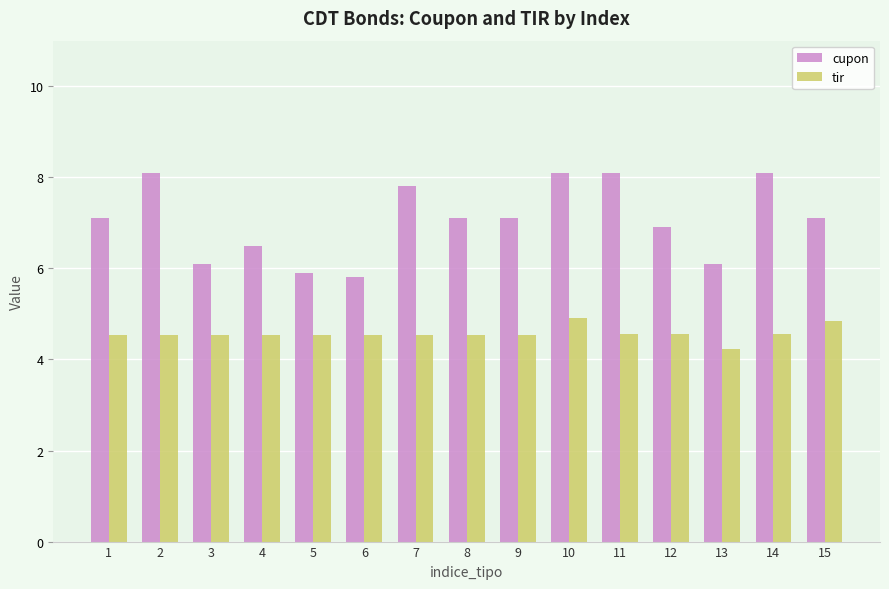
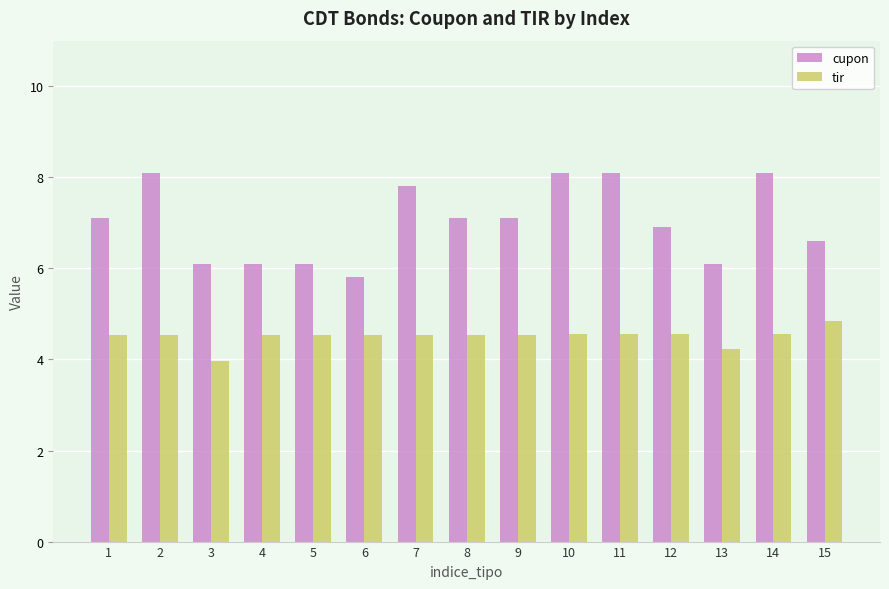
tir, 3: 4.5 -> 4.0
cupon, 4: 6.5 -> 6.1
cupon, 5: 5.9 -> 6.1
tir, 10: 4.9 -> 4.5
cupon, 15: 7.1 -> 6.6
